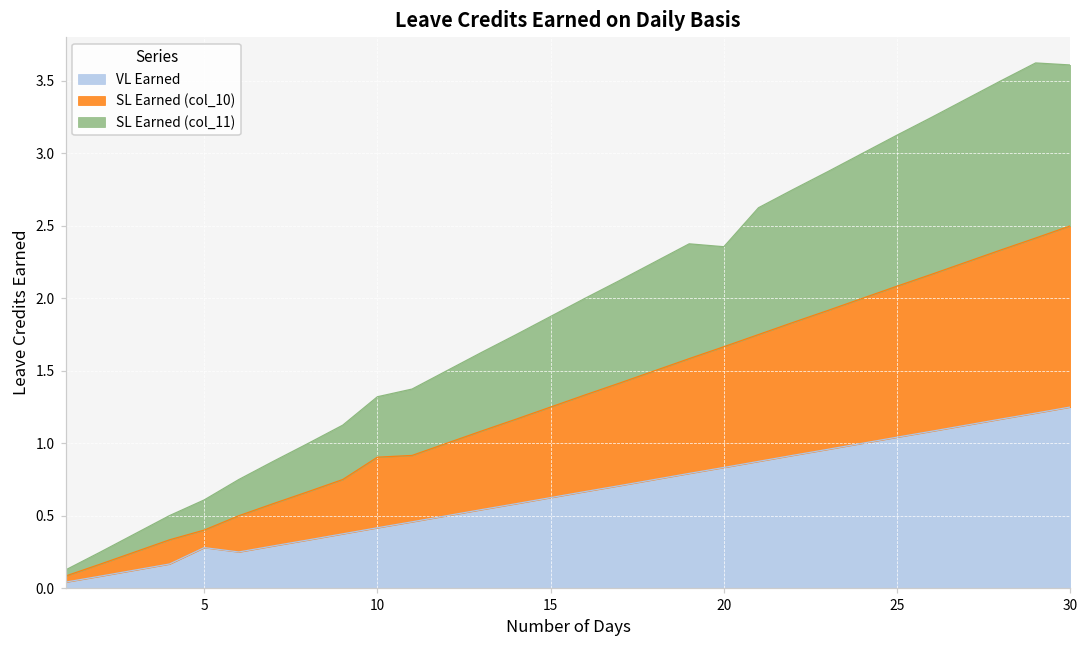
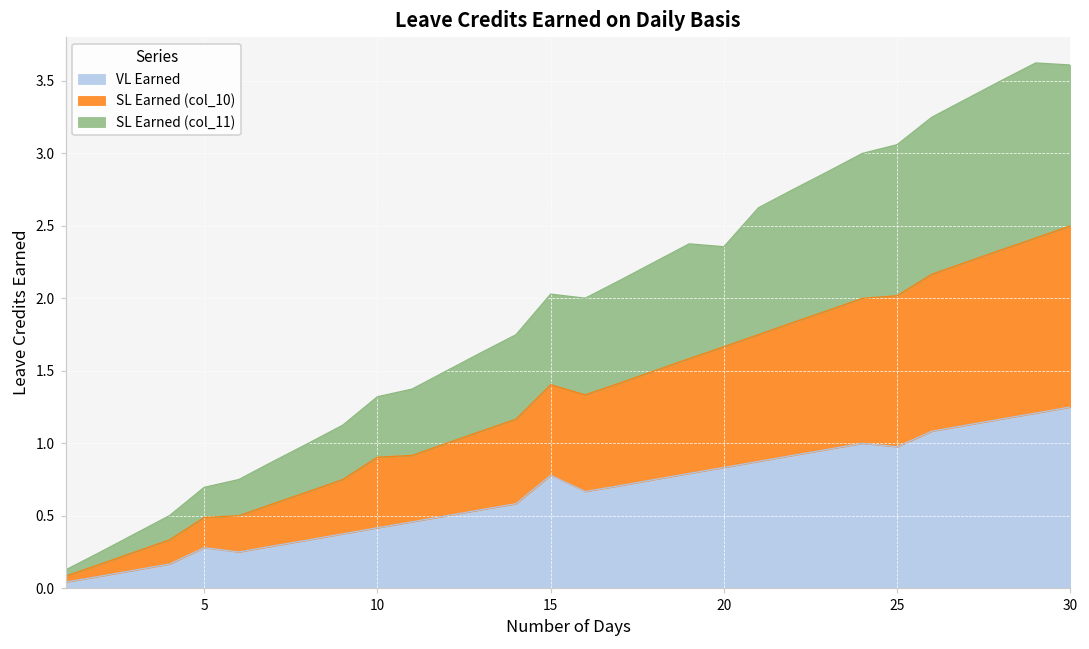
SL Earned (col_10), 5: 0.12 -> 0.21
VL Earned, 15: 0.63 -> 0.78
VL Earned, 25: 1.04 -> 0.98
